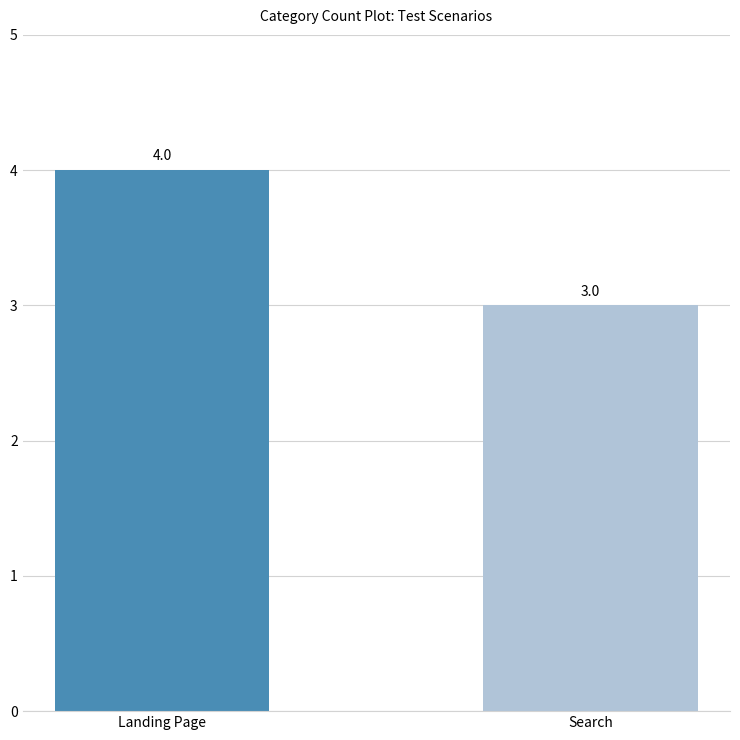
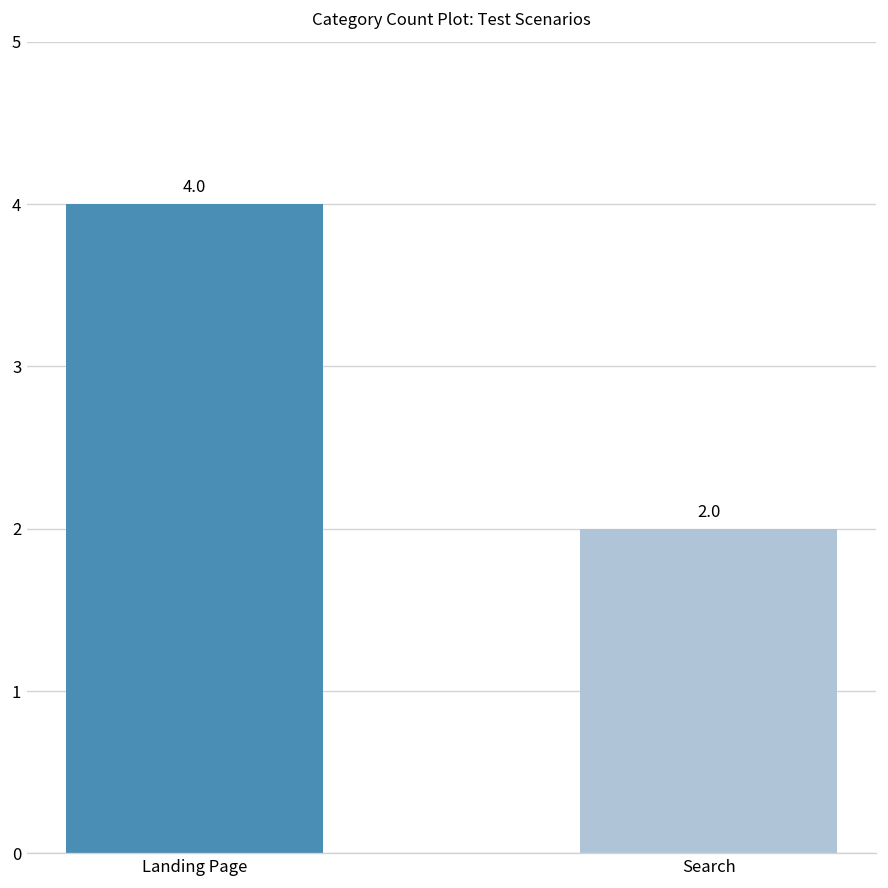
Search: 3.0 -> 2.0
